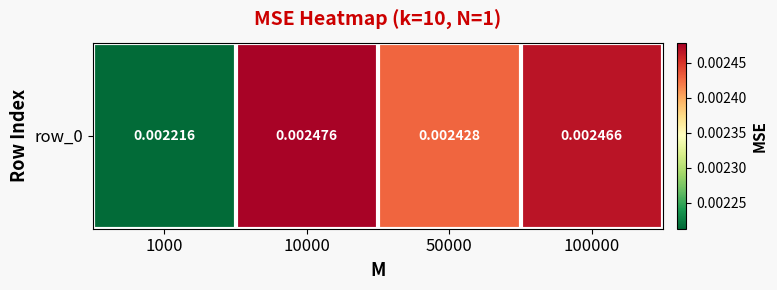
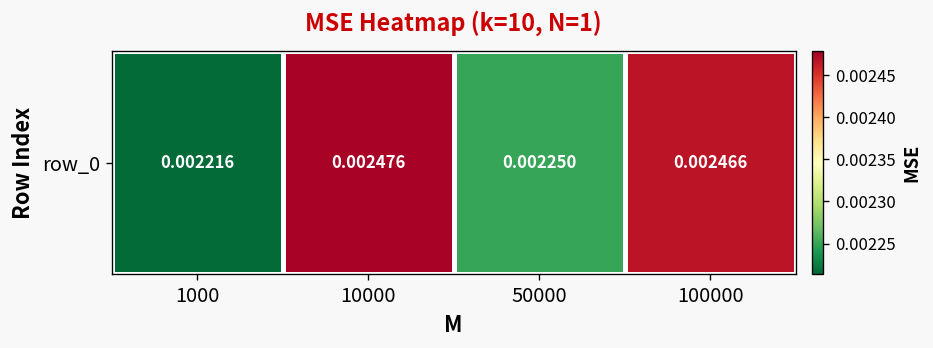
row_0, 50000: 0.002428 -> 0.002250
